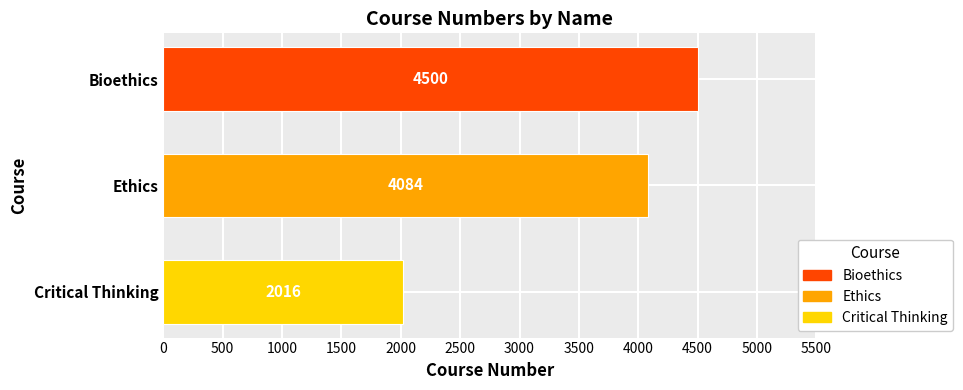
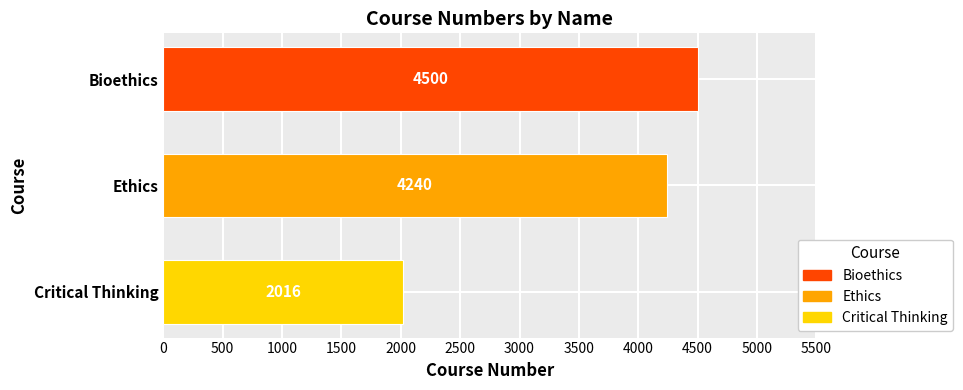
Ethics: 4084 -> 4240
